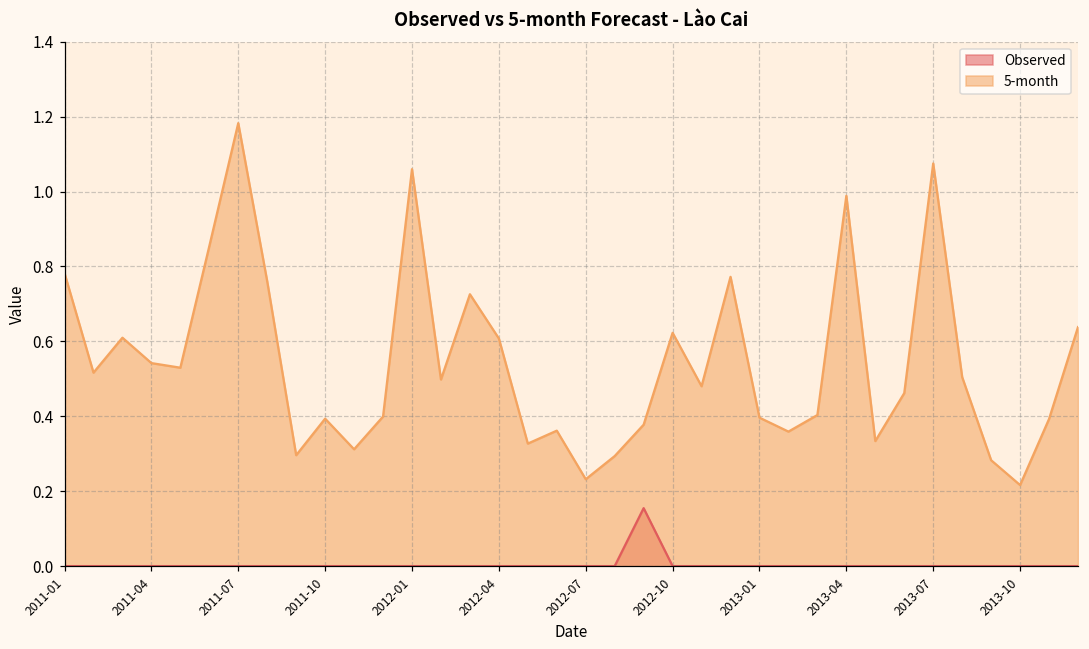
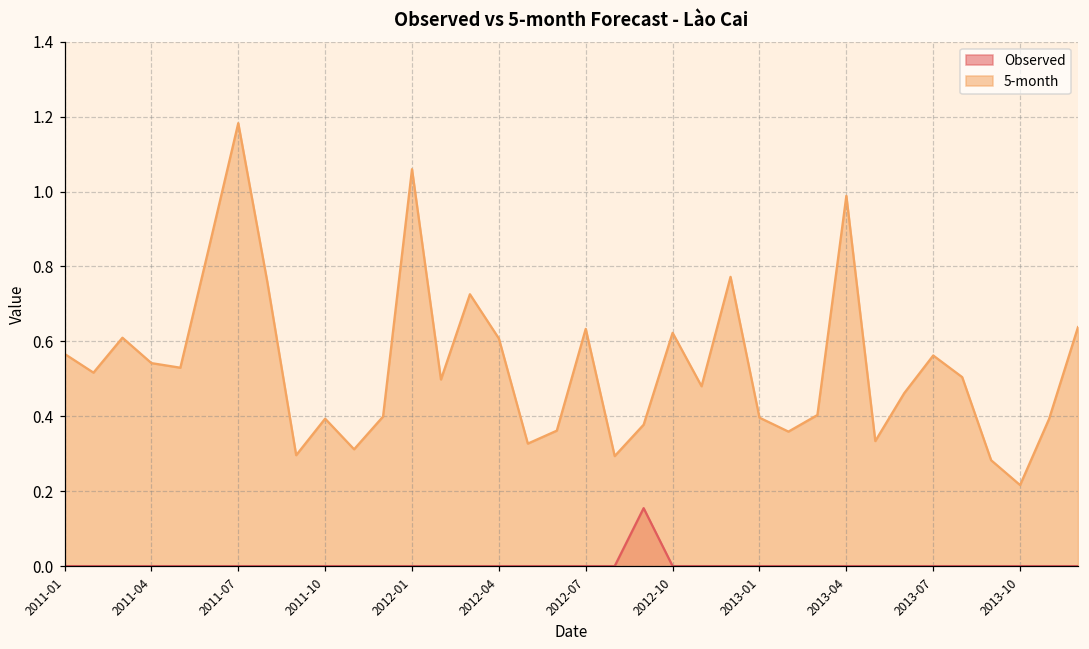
5-month, 2011-01: 0.78 -> 0.57
5-month, 2012-07: 0.23 -> 0.63
5-month, 2013-07: 1.07 -> 0.56
